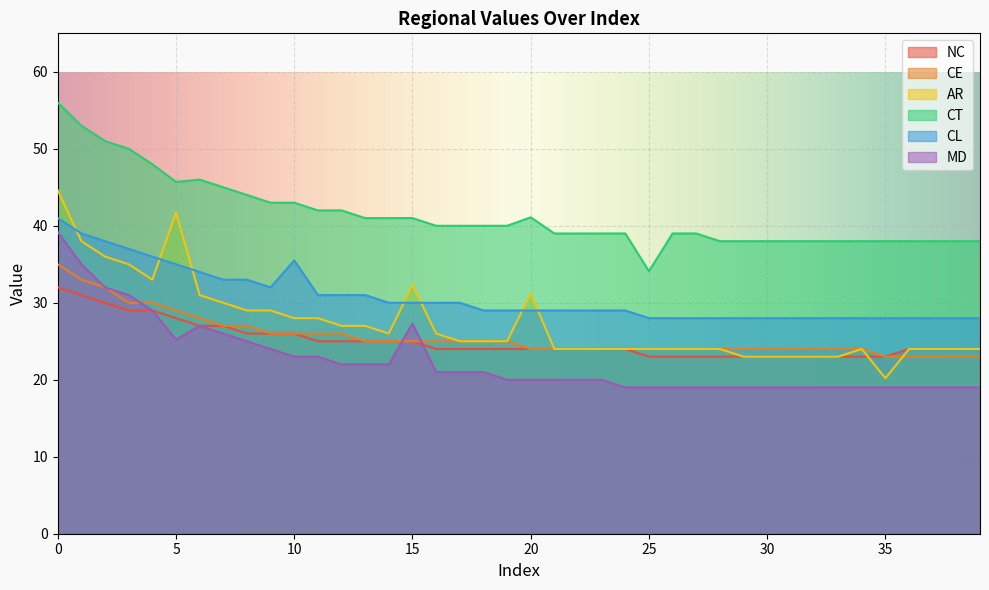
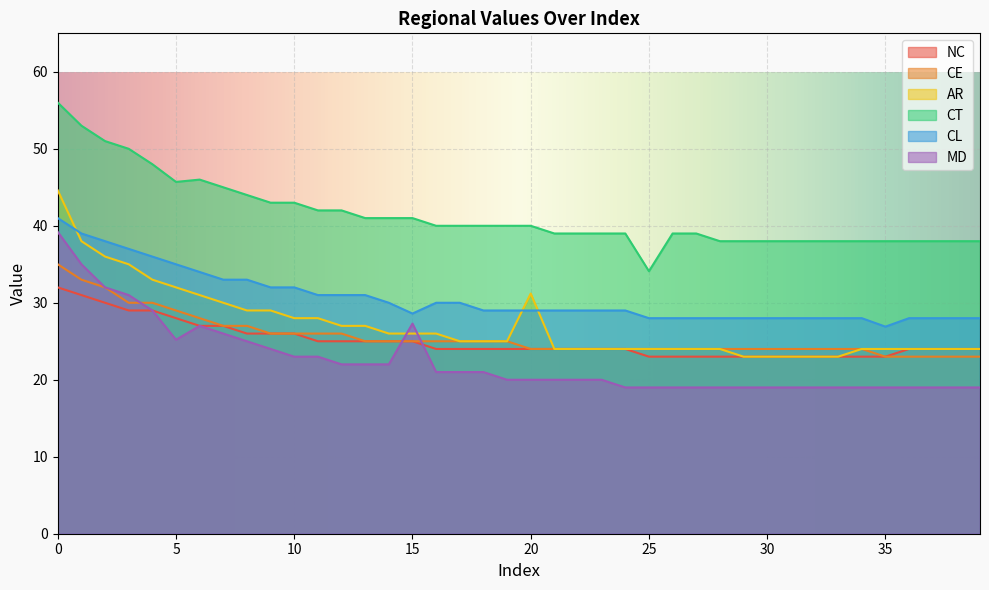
AR, 5: 42 -> 32
CL, 10: 36 -> 32
AR, 15: 32 -> 26
CL, 15: 30 -> 29
CT, 20: 41 -> 40
AR, 35: 20 -> 24
CL, 35: 28 -> 27
